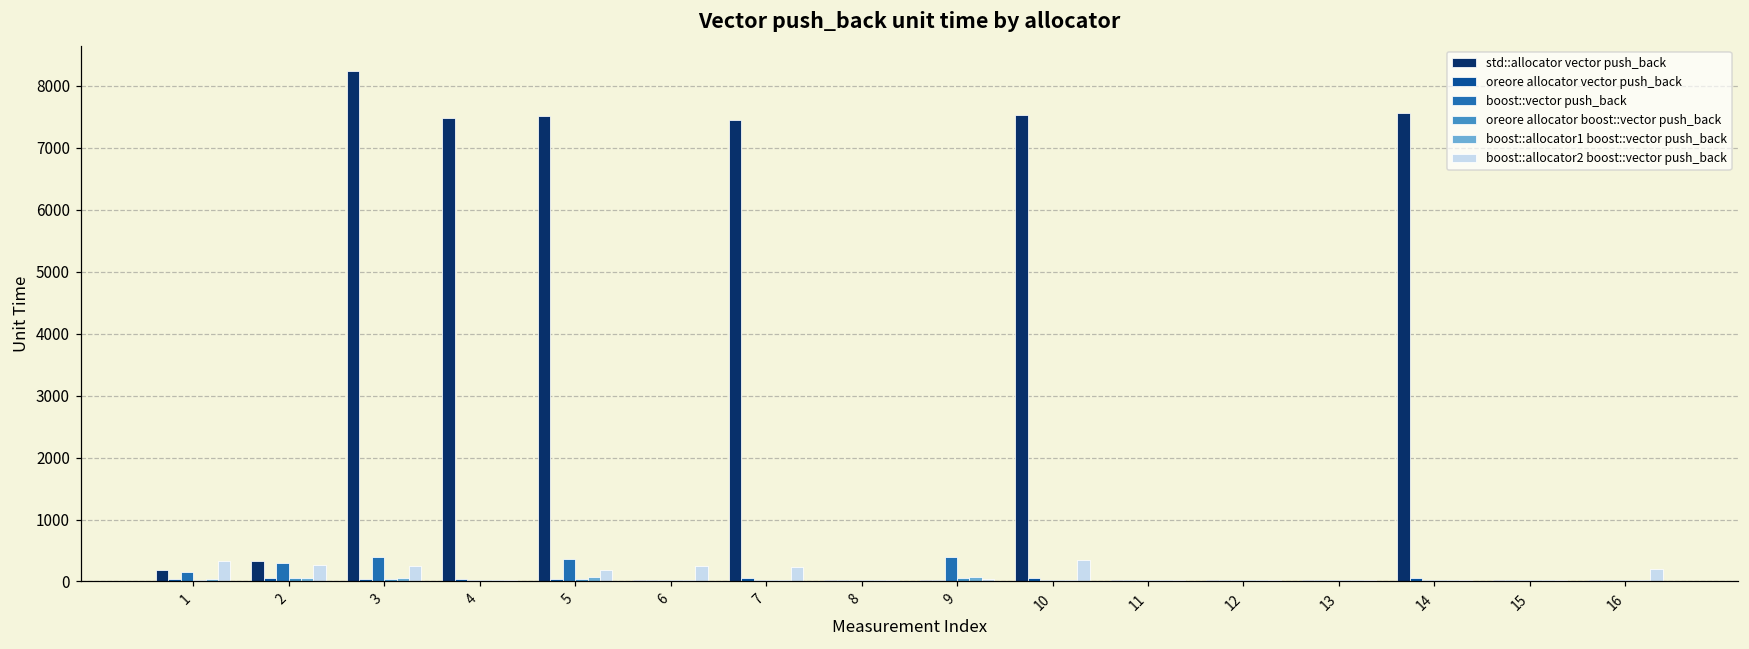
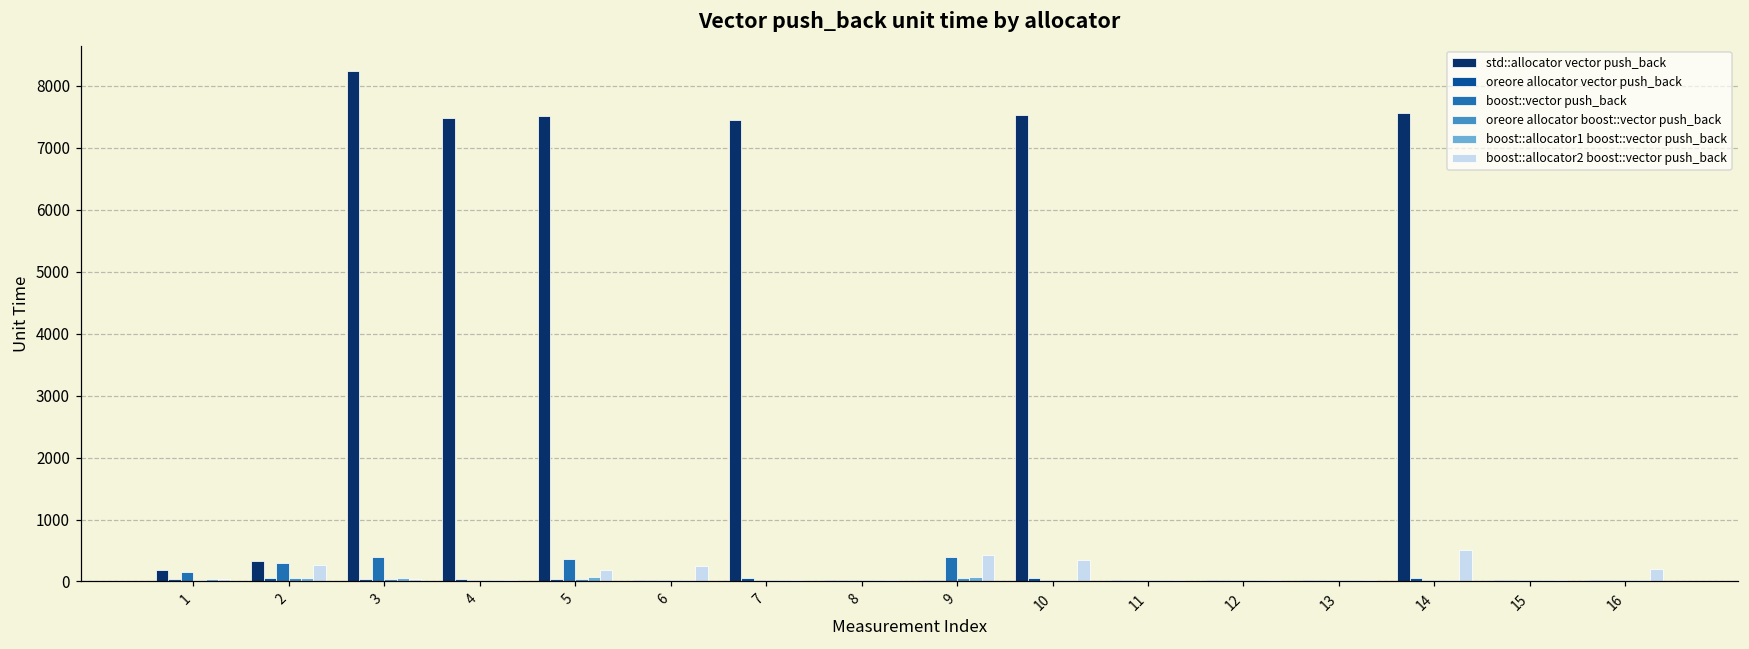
boost::allocator2 boost::vector push_back, 1: 300 -> 0
boost::allocator2 boost::vector push_back, 3: 200 -> 0
boost::allocator2 boost::vector push_back, 7: 200 -> 0
boost::allocator2 boost::vector push_back, 9: 0 -> 400
boost::allocator2 boost::vector push_back, 14: 0 -> 500
